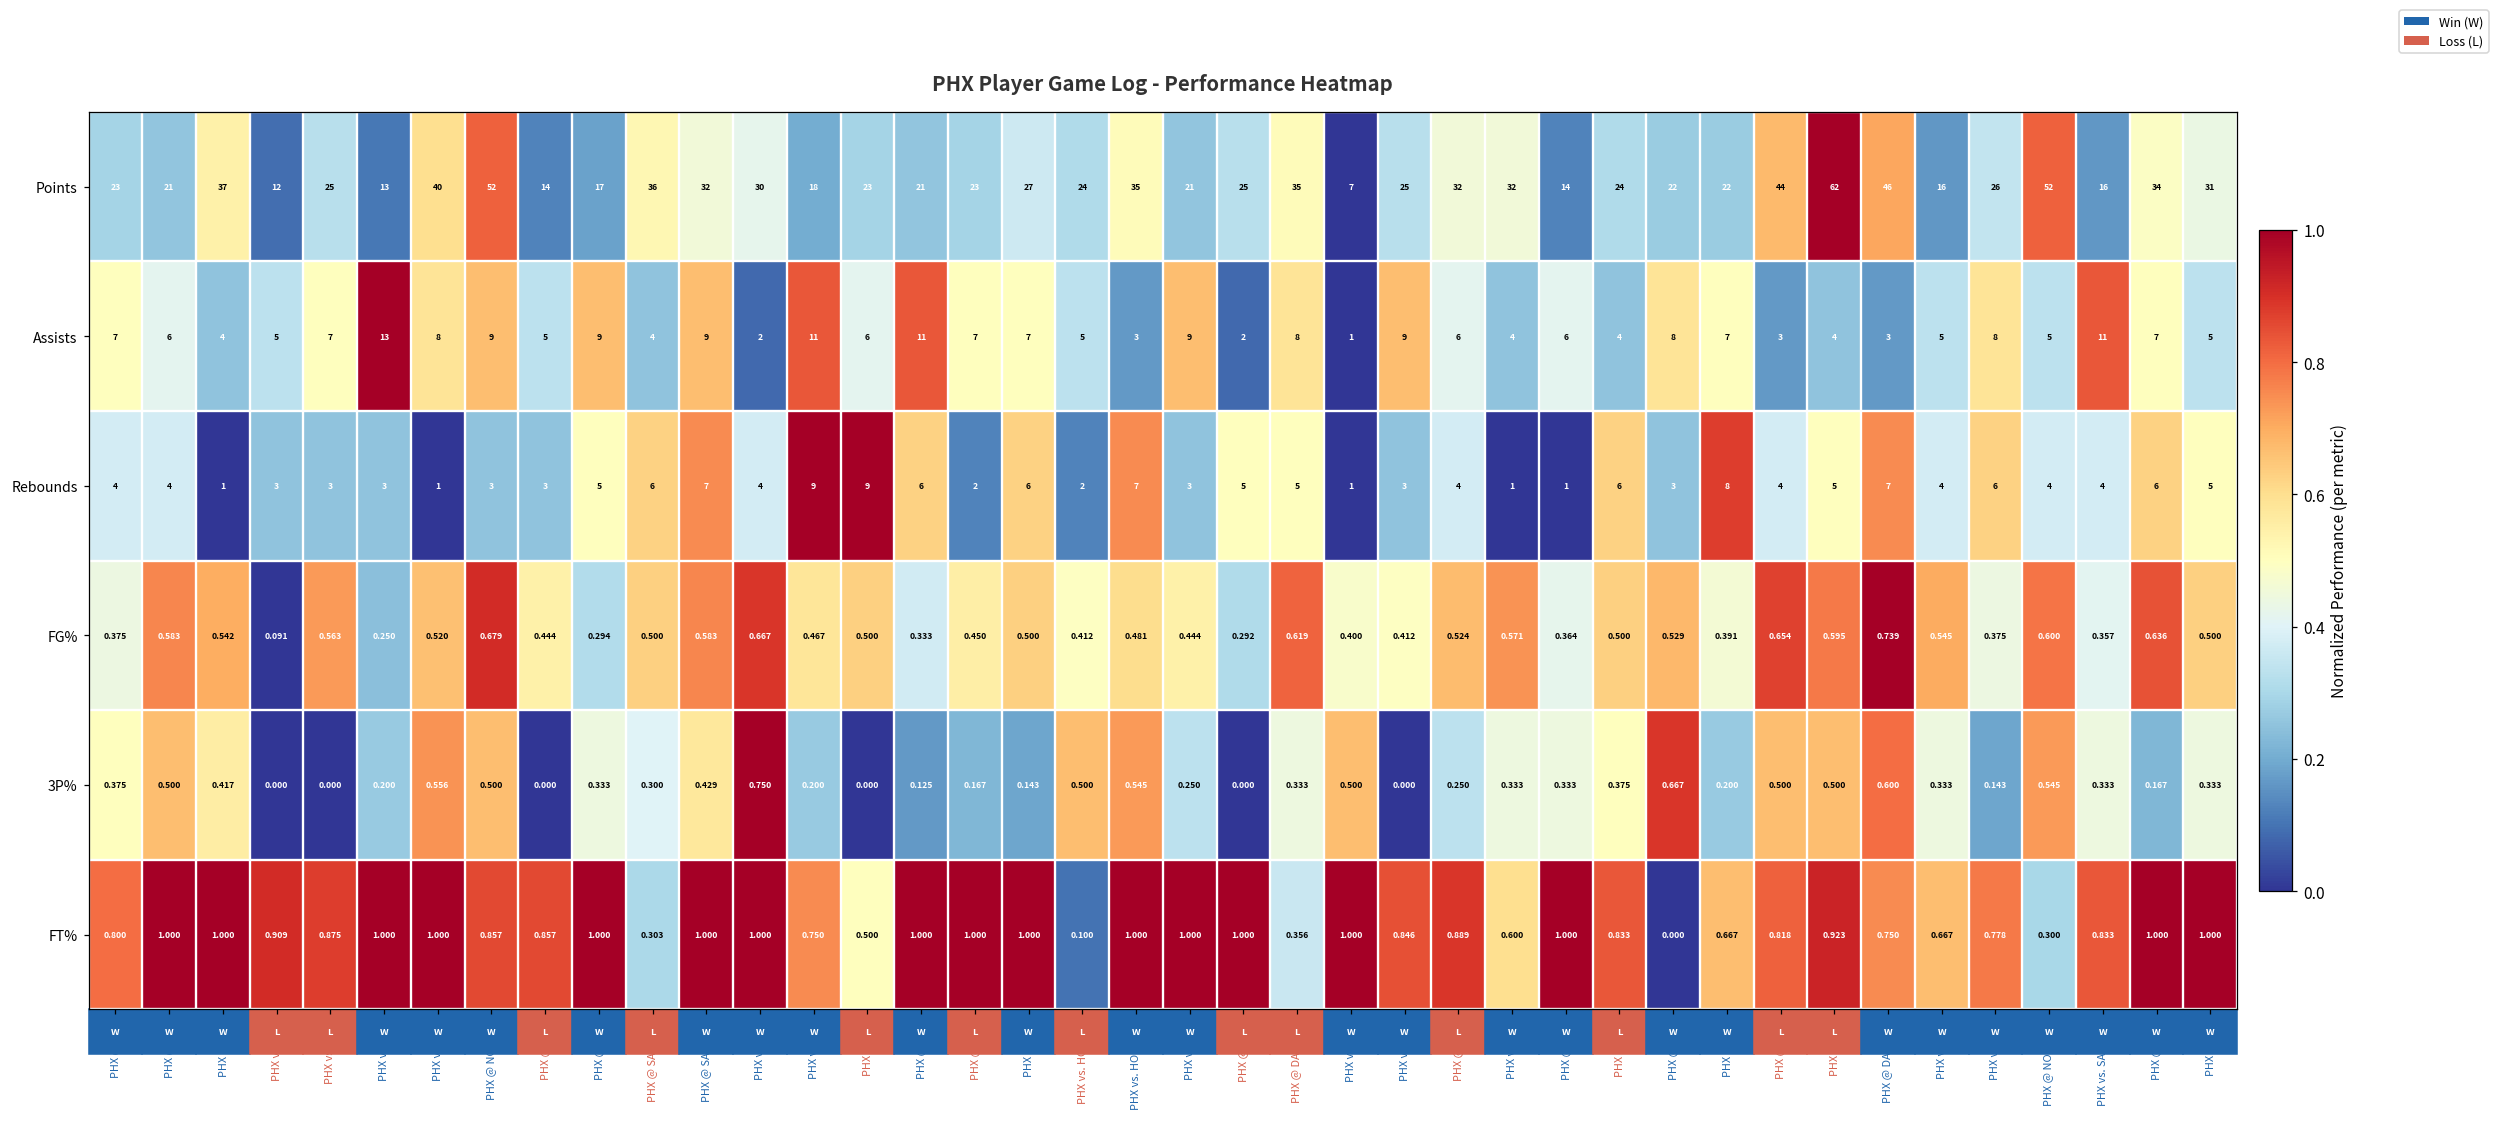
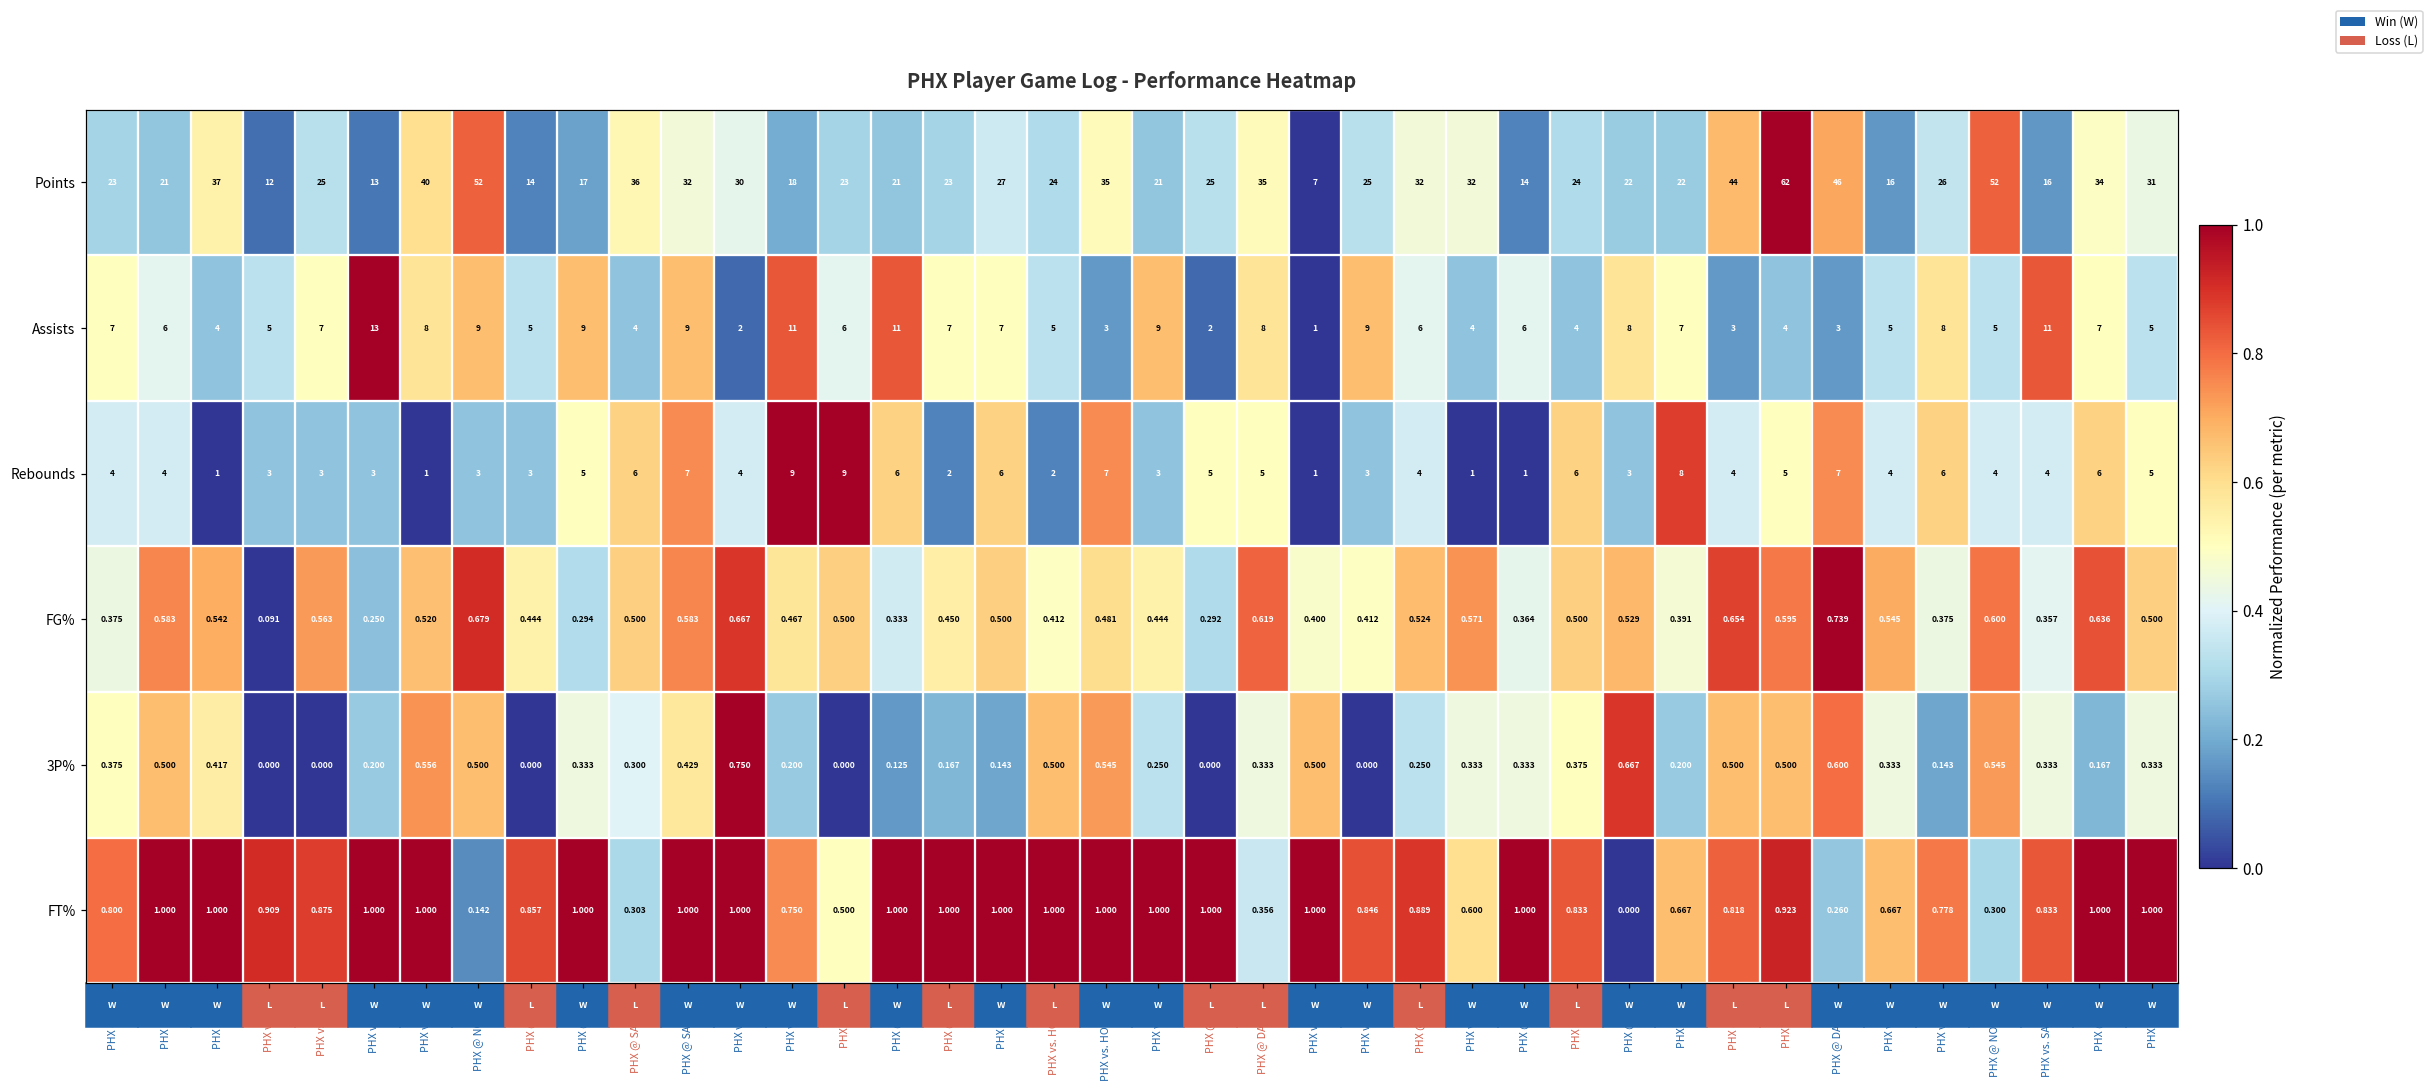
FT%, PHX @ NOP 4/1: 0.857 -> 0.142
FT%, PHX vs. HOU 3/2: 0.100 -> 1.000
FT%, PHX @ DAL 1/24: 0.750 -> 0.260
